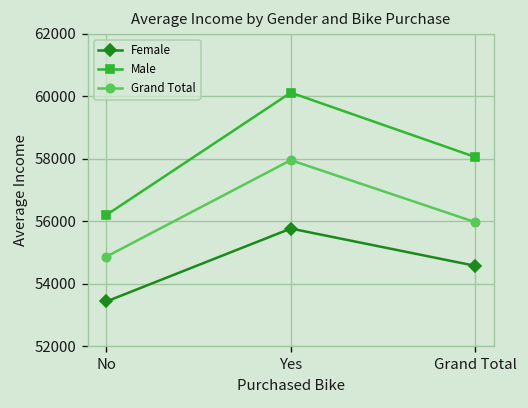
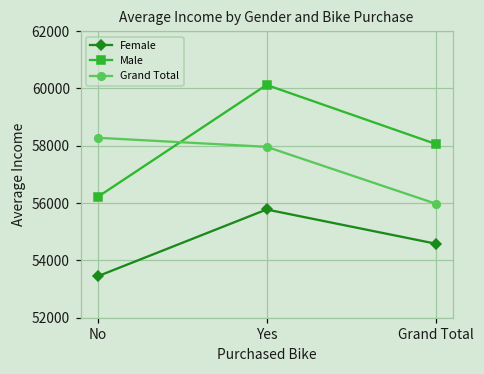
Grand Total, No: 54900 -> 58300
